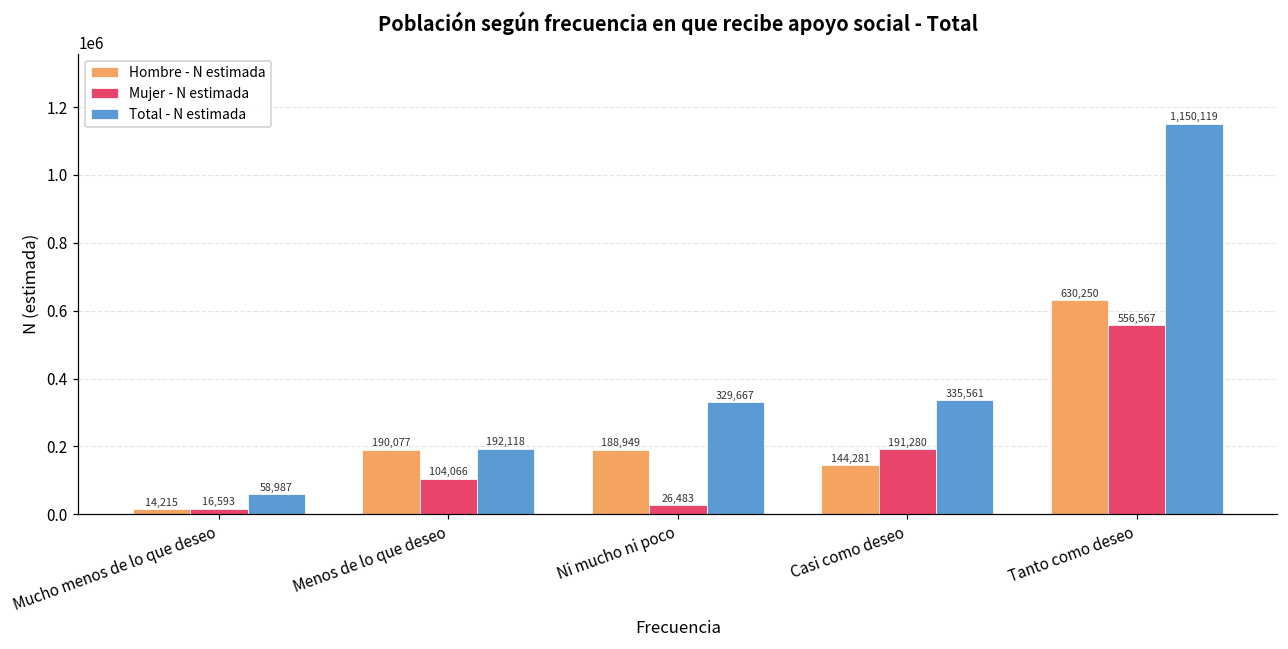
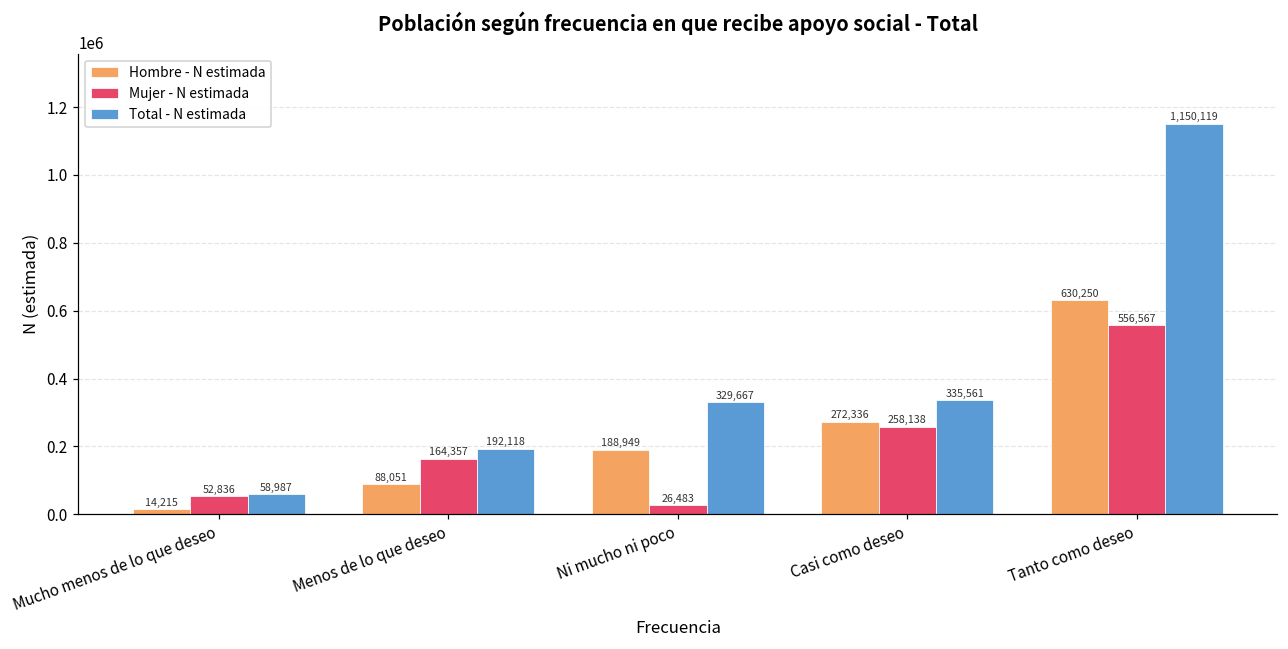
Mujer - N estimada, Mucho menos de lo que deseo: 16,593 -> 52,836
Hombre - N estimada, Menos de lo que deseo: 190,077 -> 88,051
Mujer - N estimada, Menos de lo que deseo: 104,066 -> 164,357
Hombre - N estimada, Casi como deseo: 144,281 -> 272,336
Mujer - N estimada, Casi como deseo: 191,280 -> 258,138
